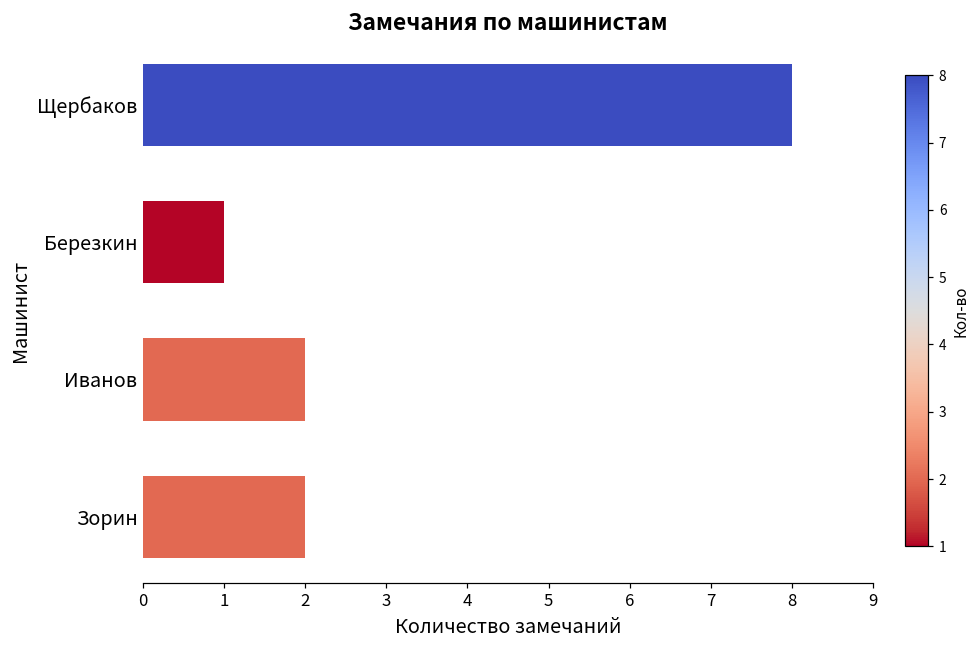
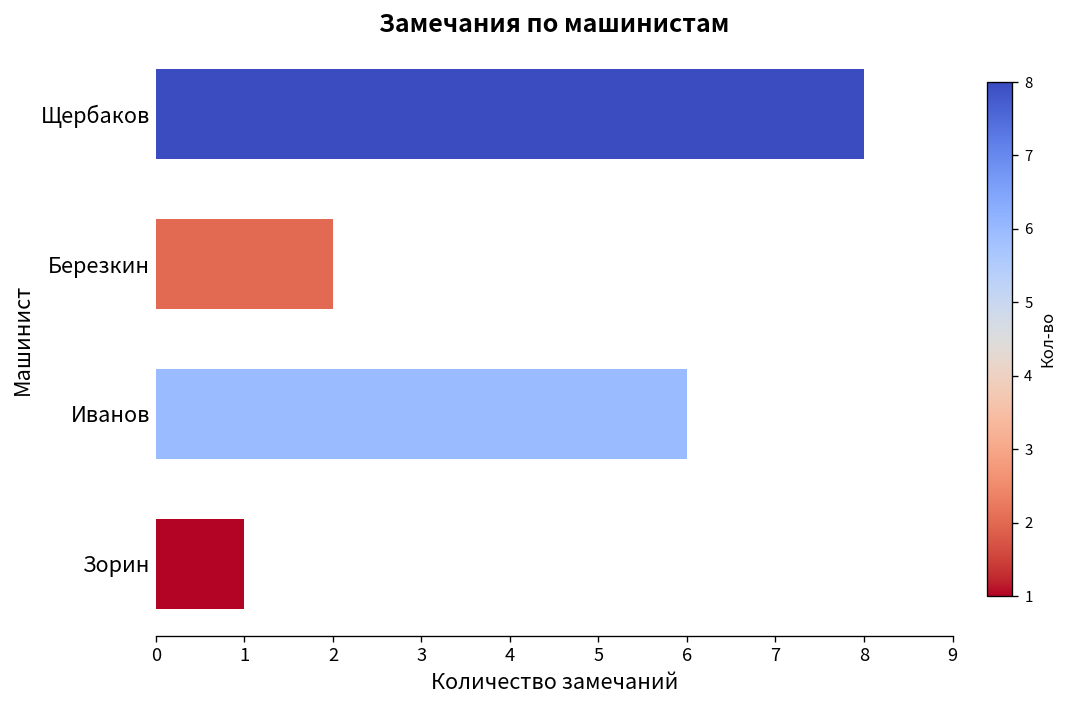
Березкин: 1 -> 2
Иванов: 2 -> 6
Зорин: 2 -> 1
